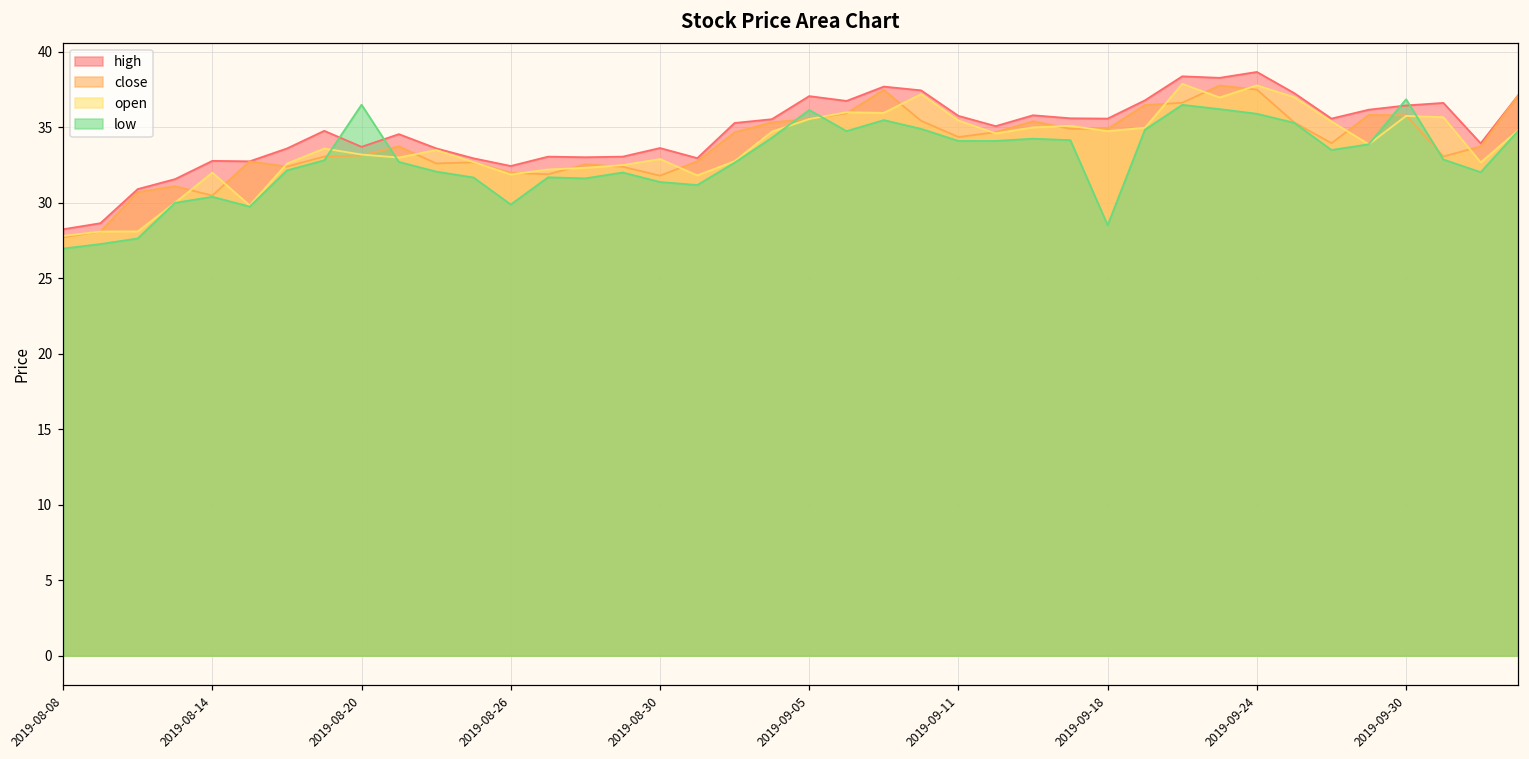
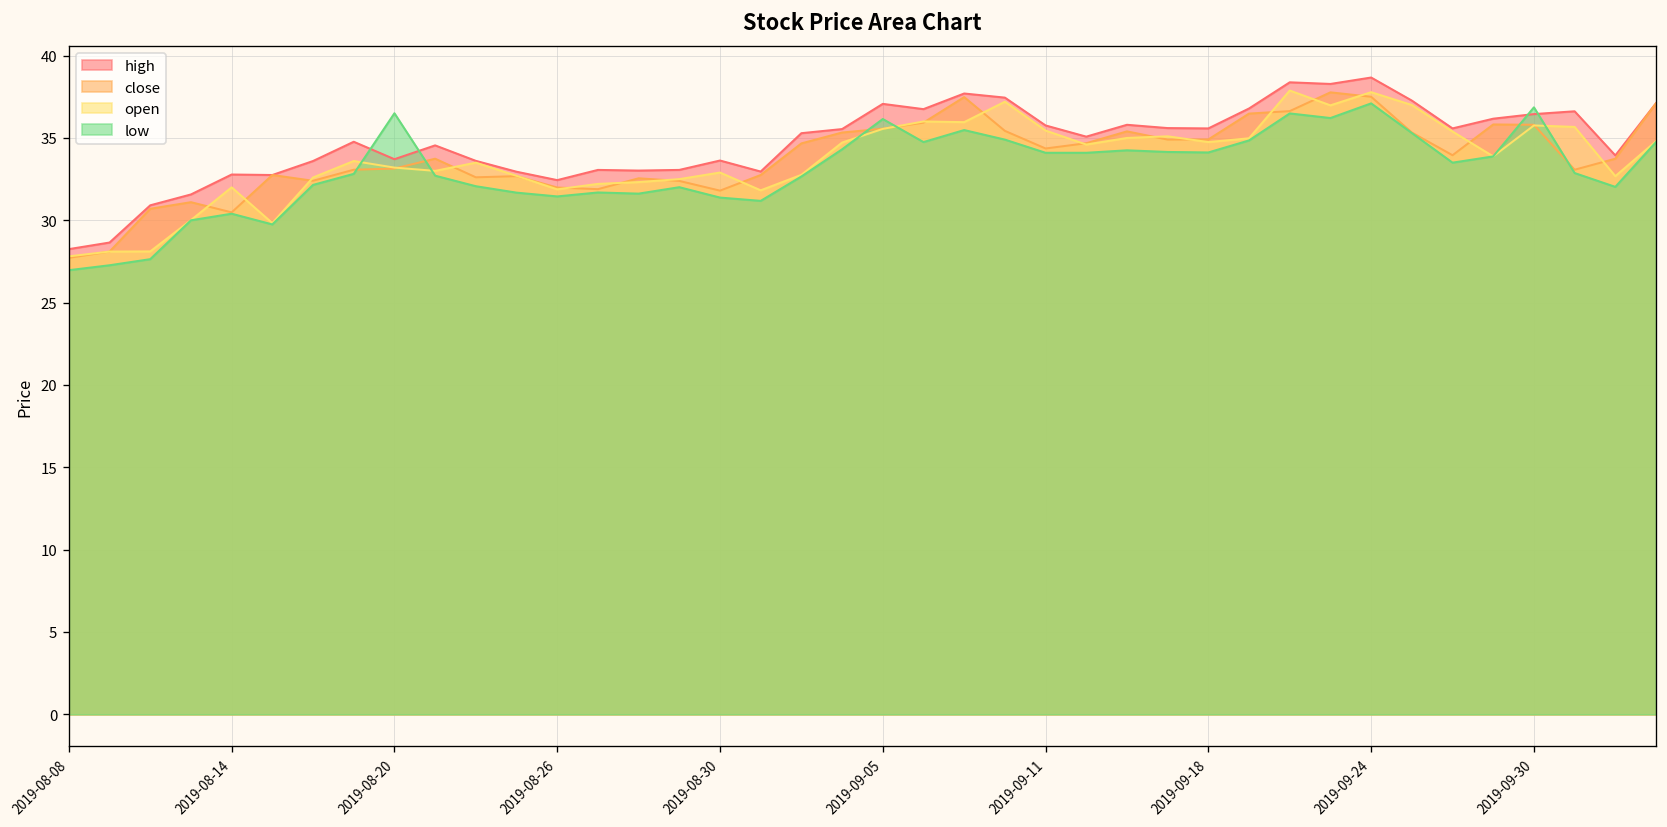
low, 2019-08-26: 29.9 -> 31.5
low, 2019-09-18: 28.5 -> 34.1
low, 2019-09-24: 35.9 -> 37.1
